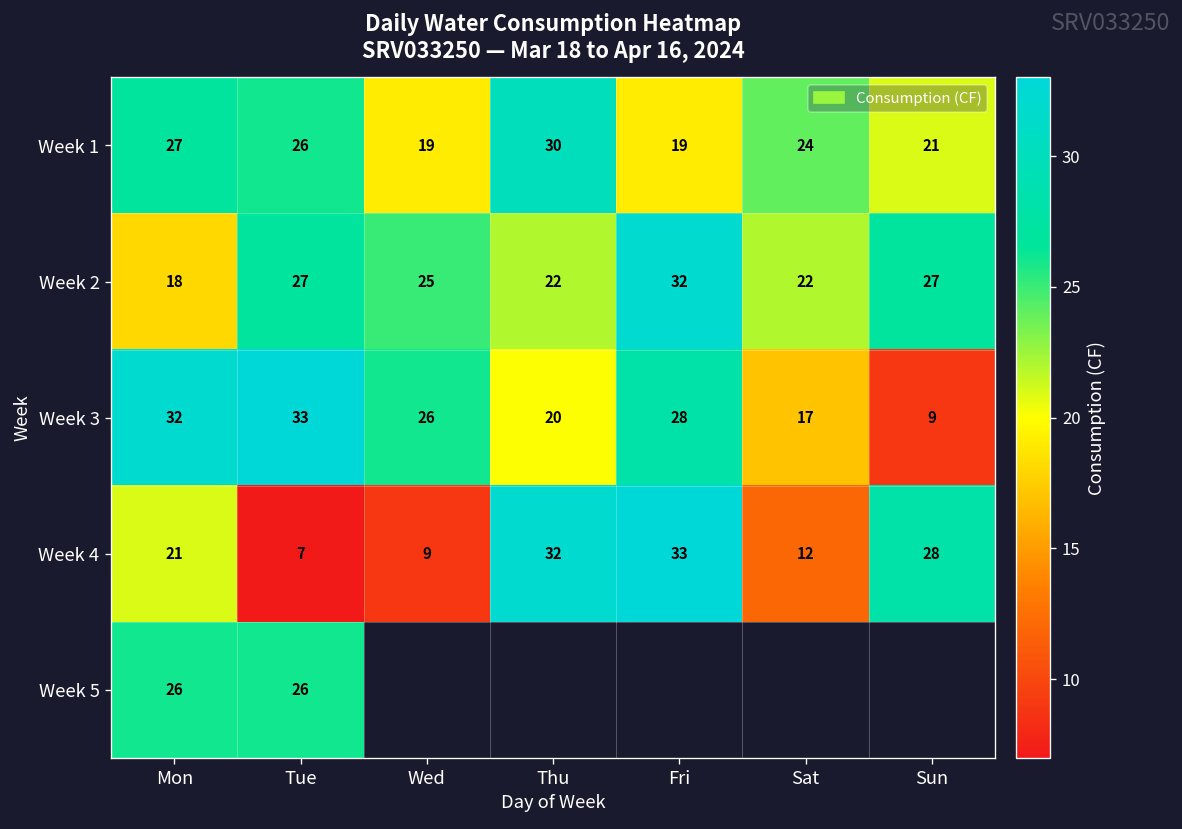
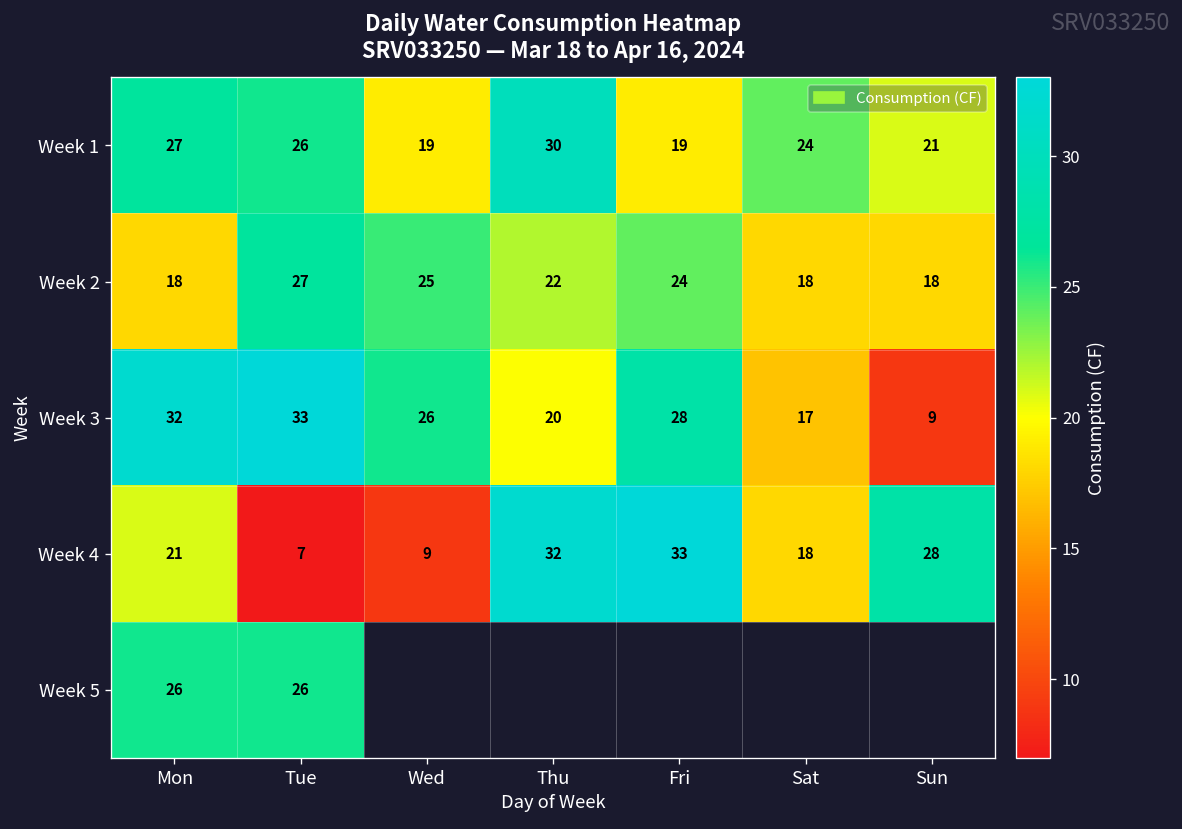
Week 2, Fri: 32 -> 24
Week 2, Sat: 22 -> 18
Week 2, Sun: 27 -> 18
Week 4, Sat: 12 -> 18
